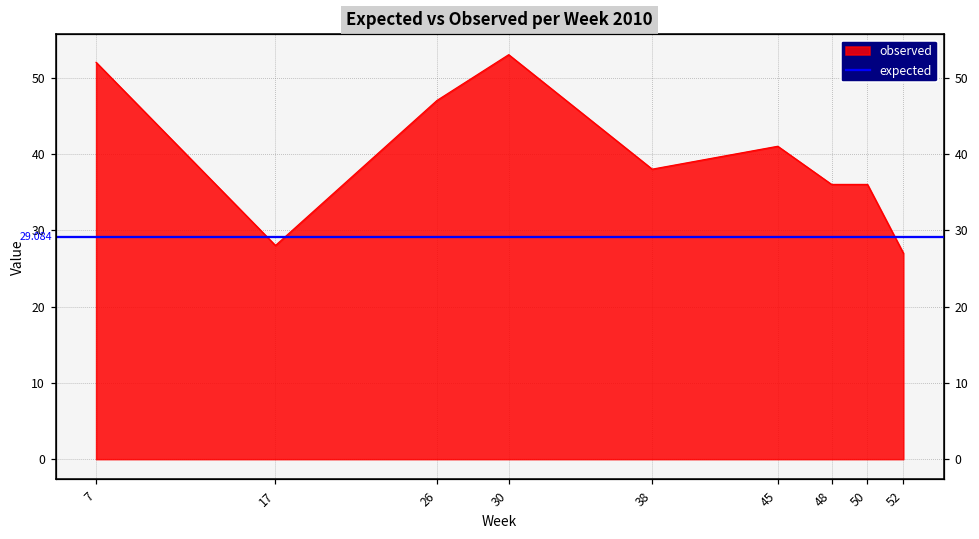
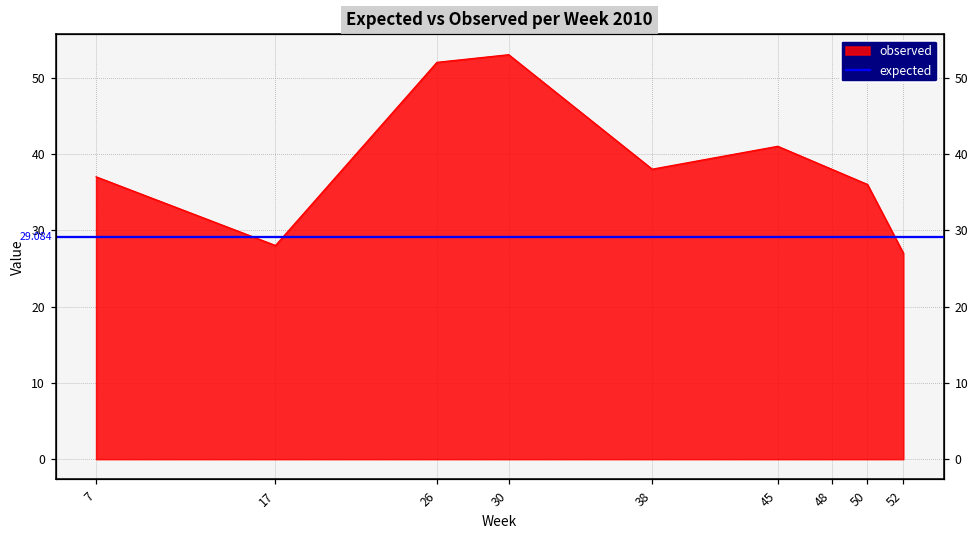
7: 52 -> 37
26: 47 -> 52
48: 36 -> 38
